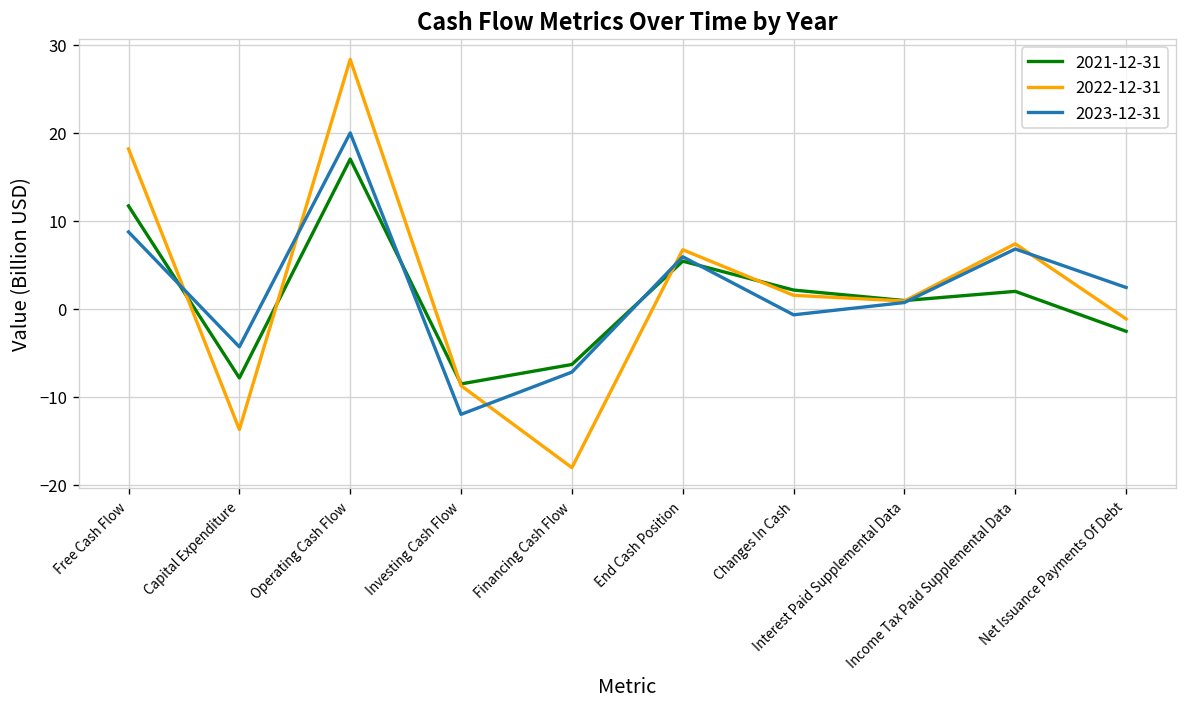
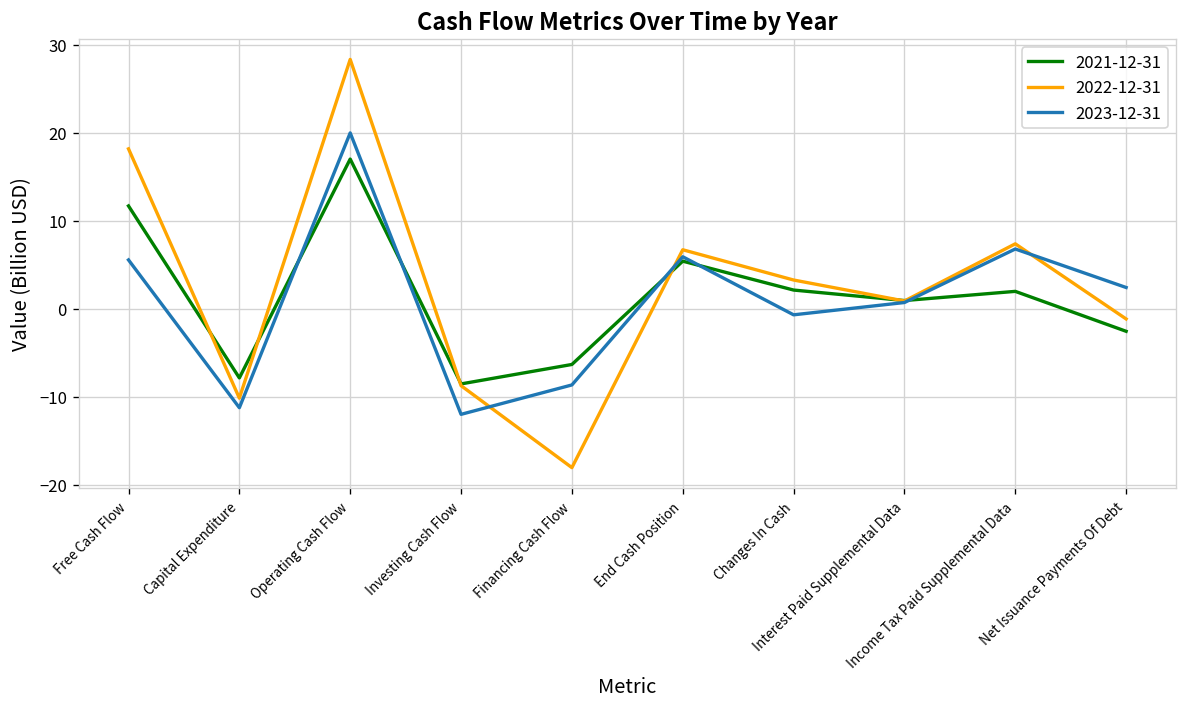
2023-12-31, Free Cash Flow: 9 -> 6
2022-12-31, Capital Expenditure: -14 -> -10
2023-12-31, Capital Expenditure: -4 -> -11
2023-12-31, Financing Cash Flow: -7 -> -9
2022-12-31, Changes In Cash: 2 -> 3
